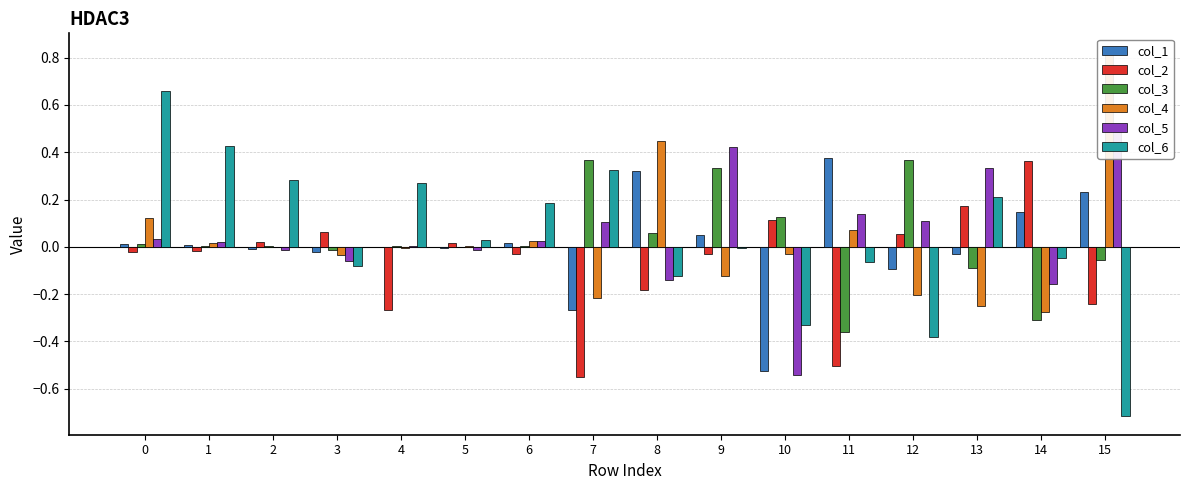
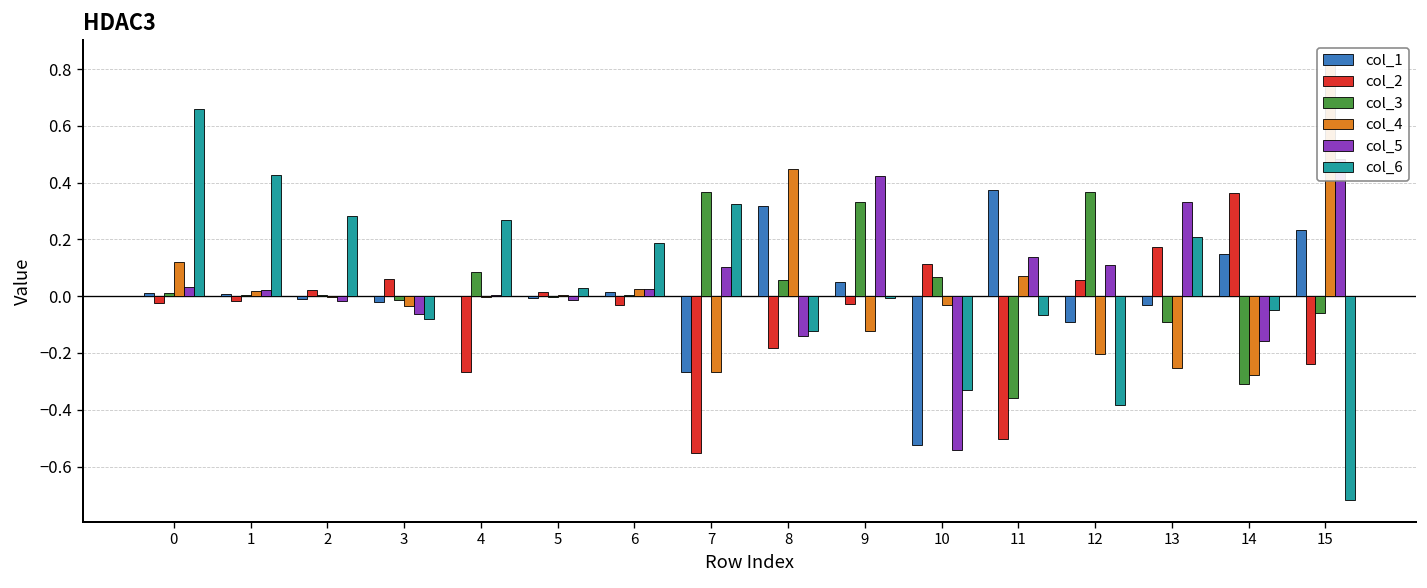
col_3, 4: 0.00 -> 0.08
col_4, 7: -0.22 -> -0.27
col_3, 10: 0.12 -> 0.07
